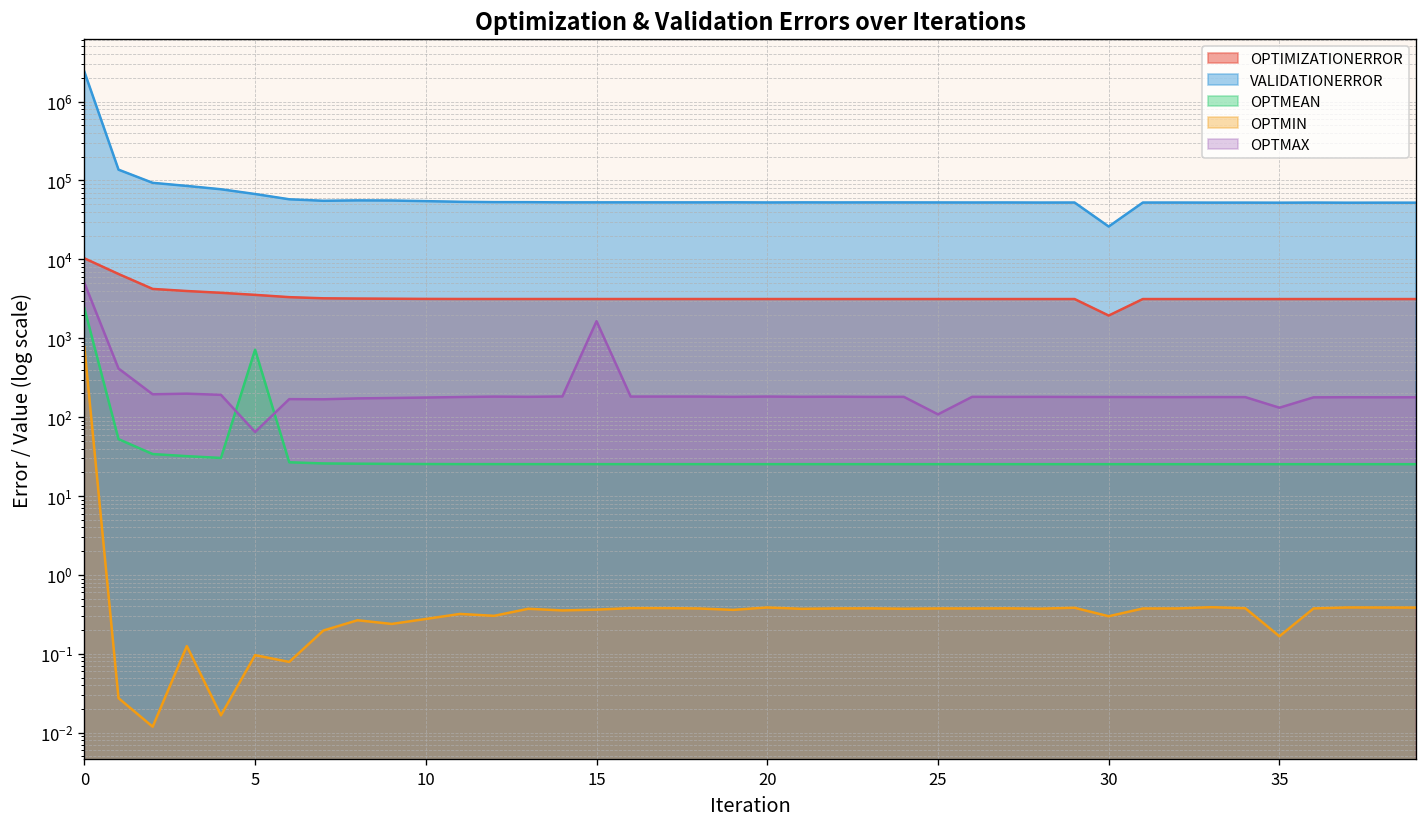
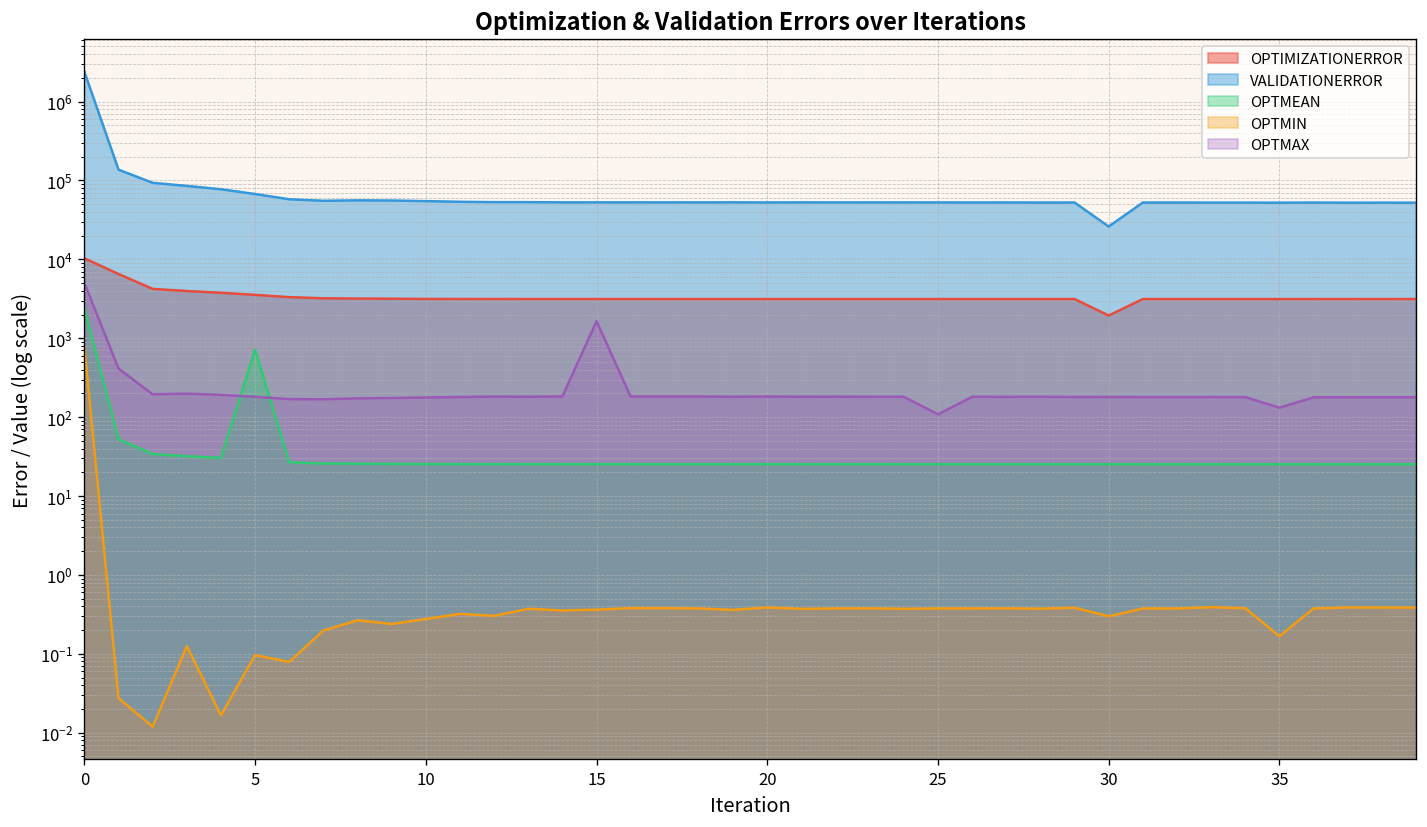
OPTMAX, 5: 60 -> 180
